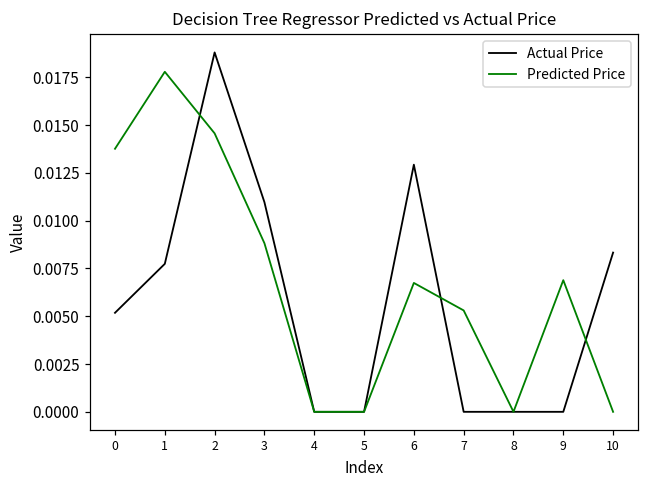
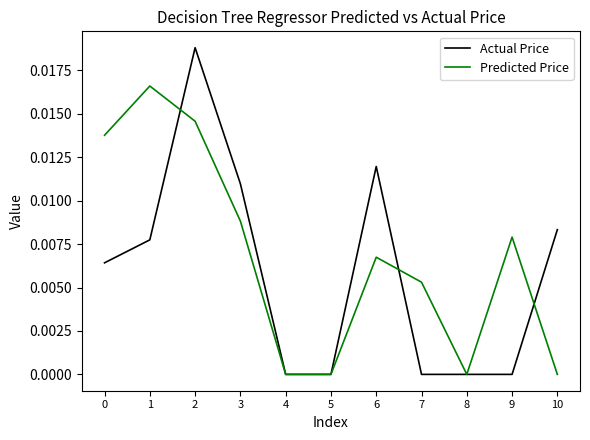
Actual Price, 0: 0.0052 -> 0.0064
Predicted Price, 1: 0.0178 -> 0.0166
Actual Price, 6: 0.0129 -> 0.0120
Predicted Price, 9: 0.0069 -> 0.0079
